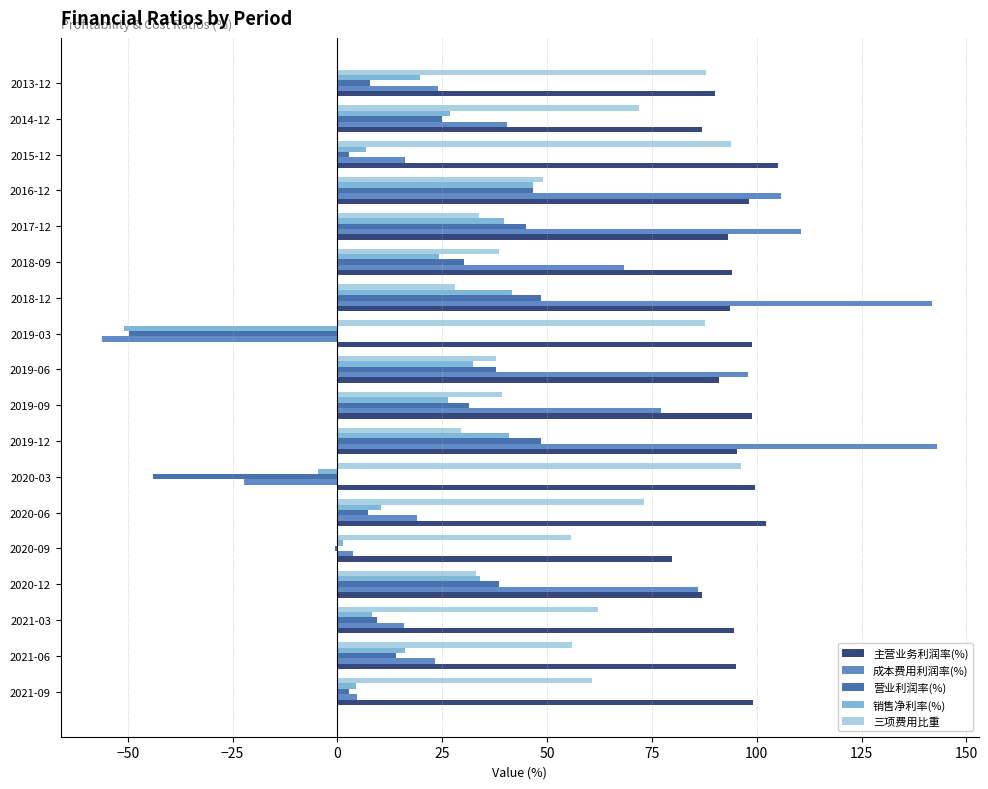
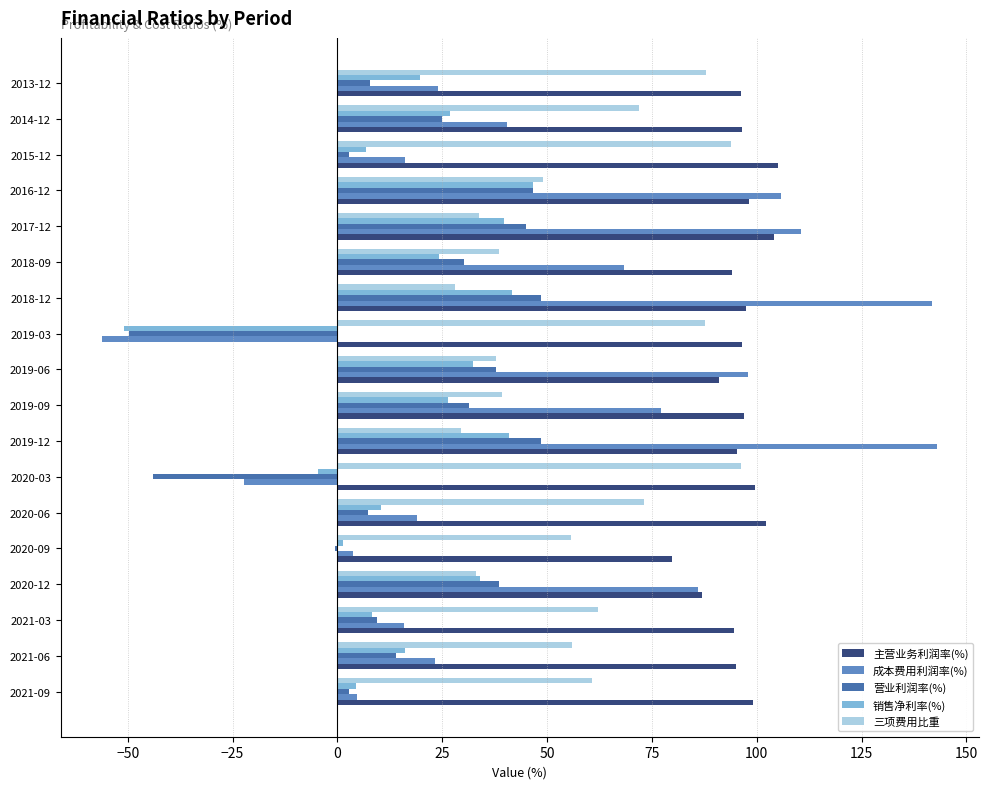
主营业务利润率(%), 2013-12: 90 -> 96
主营业务利润率(%), 2014-12: 87 -> 96
主营业务利润率(%), 2017-12: 93 -> 104
主营业务利润率(%), 2018-12: 94 -> 97
主营业务利润率(%), 2019-03: 99 -> 96
主营业务利润率(%), 2019-09: 99 -> 97
